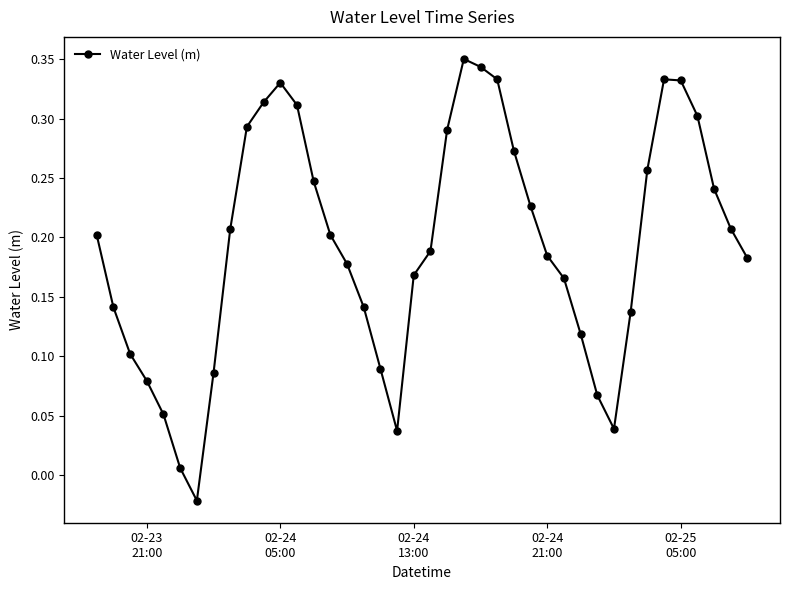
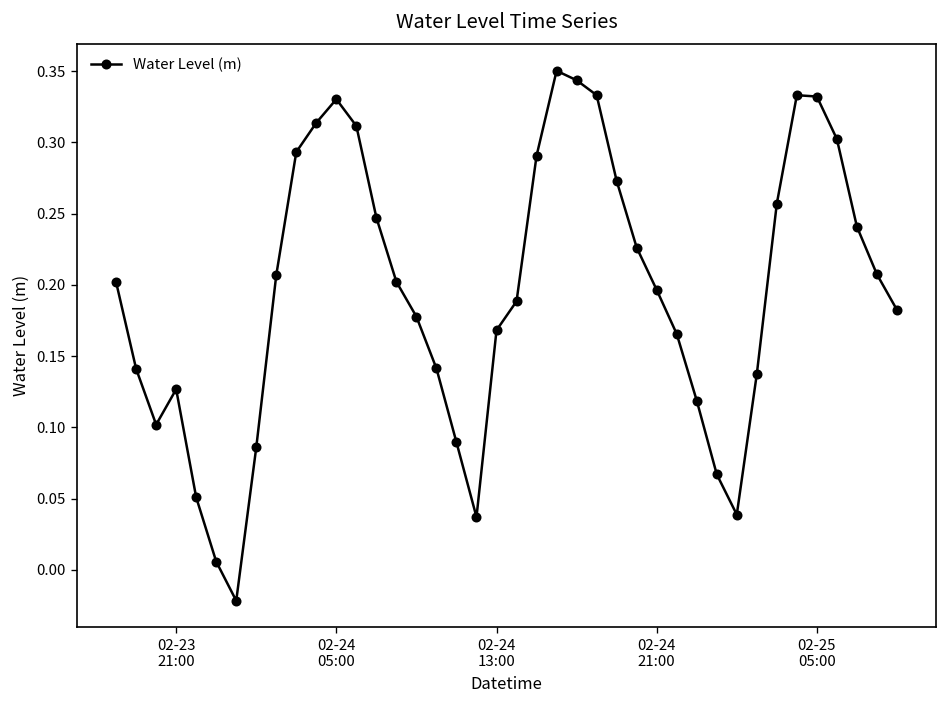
02-23 21:00: 0.079 -> 0.127
02-24 21:00: 0.185 -> 0.197
